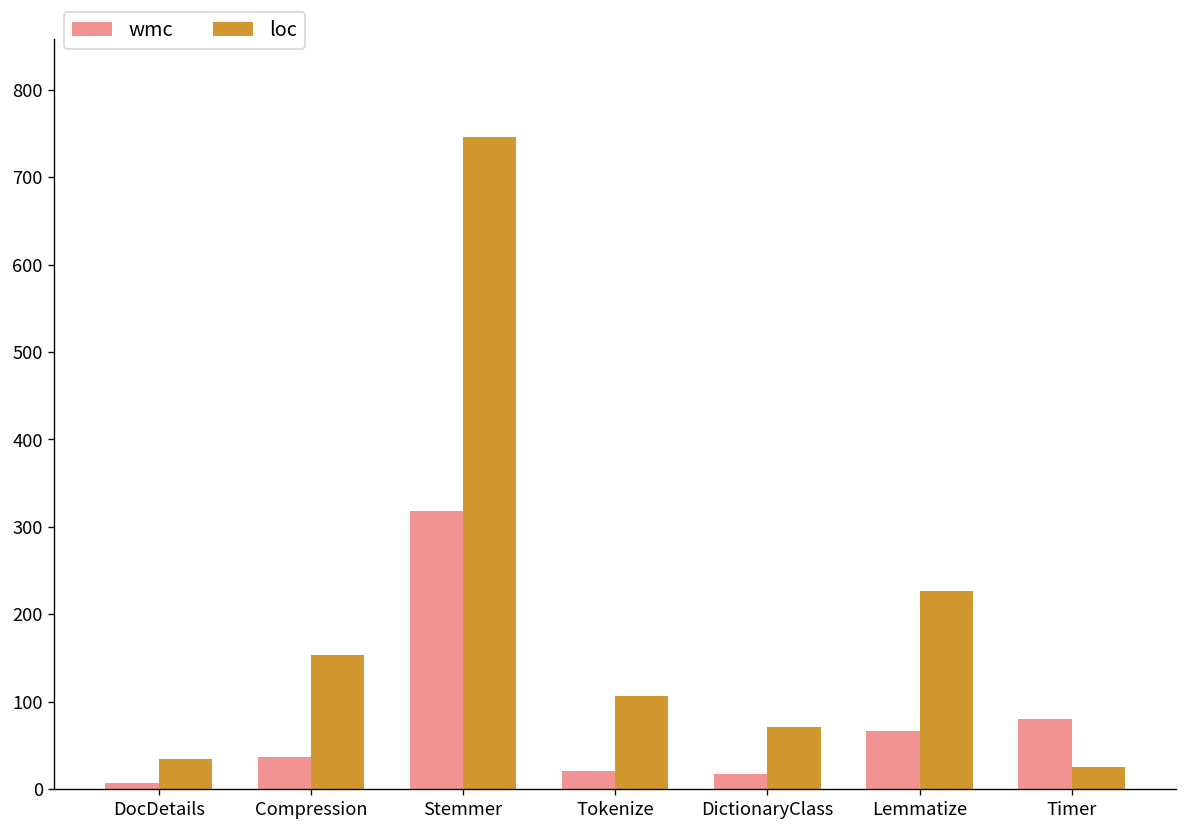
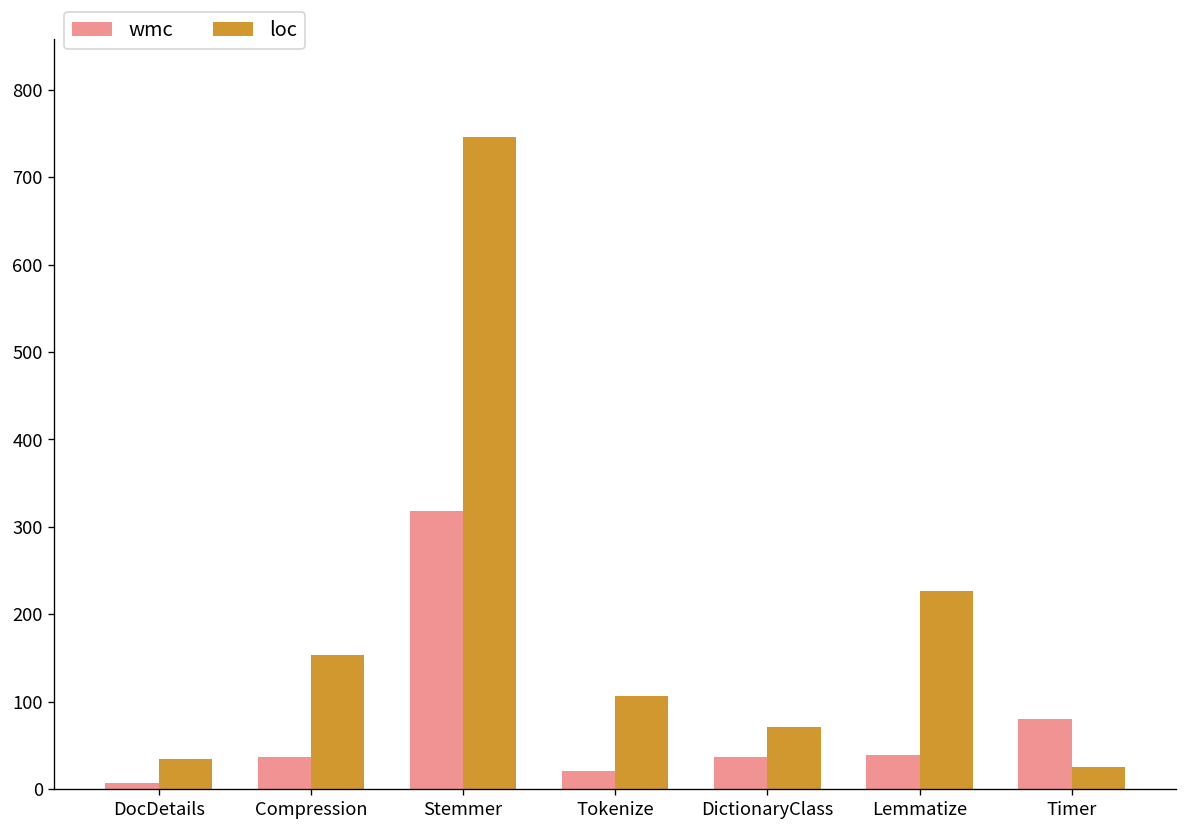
wmc, DictionaryClass: 20 -> 40
wmc, Lemmatize: 70 -> 40
